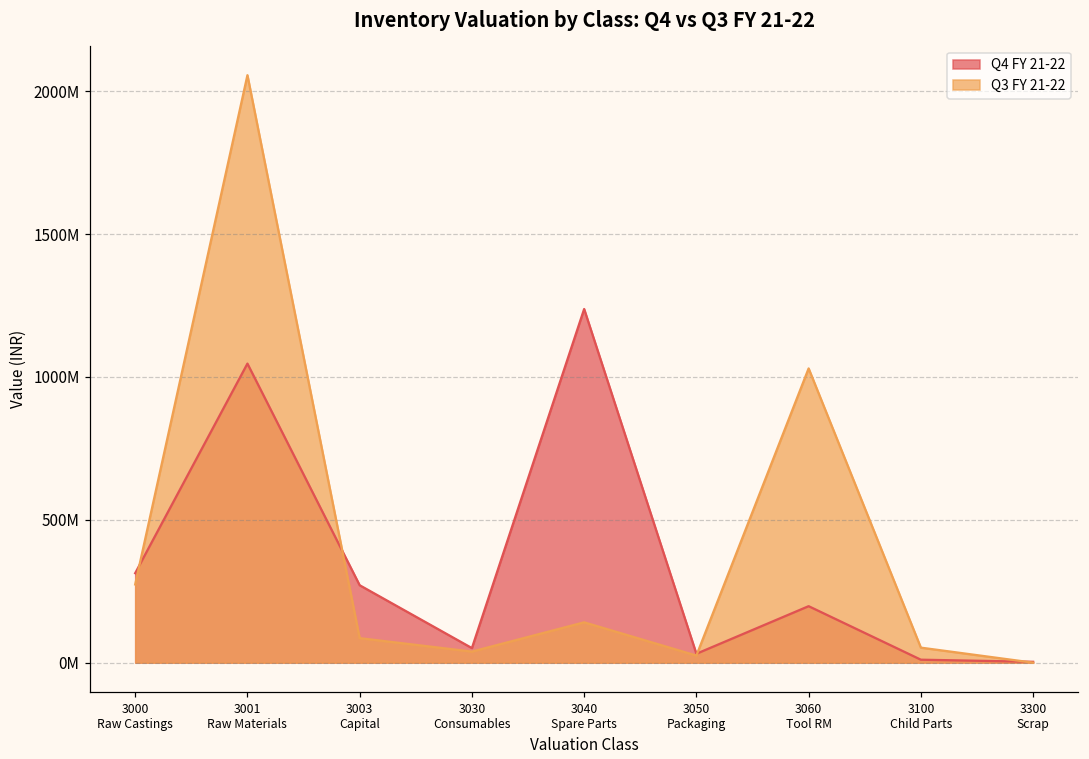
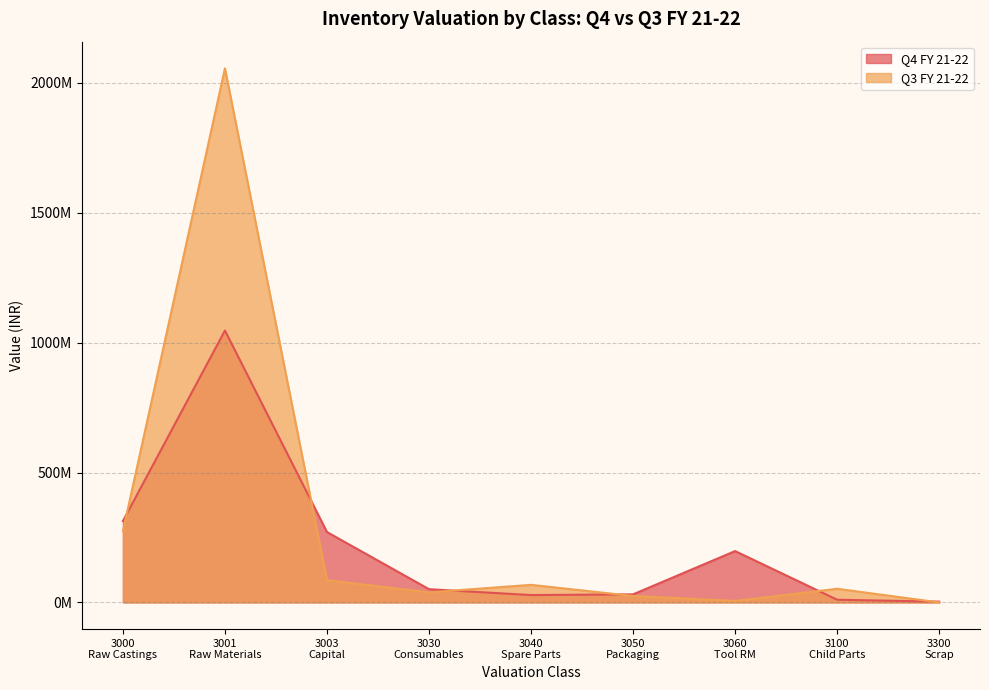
Q4 FY 21-22, 3040 Spare Parts: 1240000000 -> 30000000
Q3 FY 21-22, 3040 Spare Parts: 140000000 -> 70000000
Q3 FY 21-22, 3060 Tool RM: 1030000000 -> 10000000
